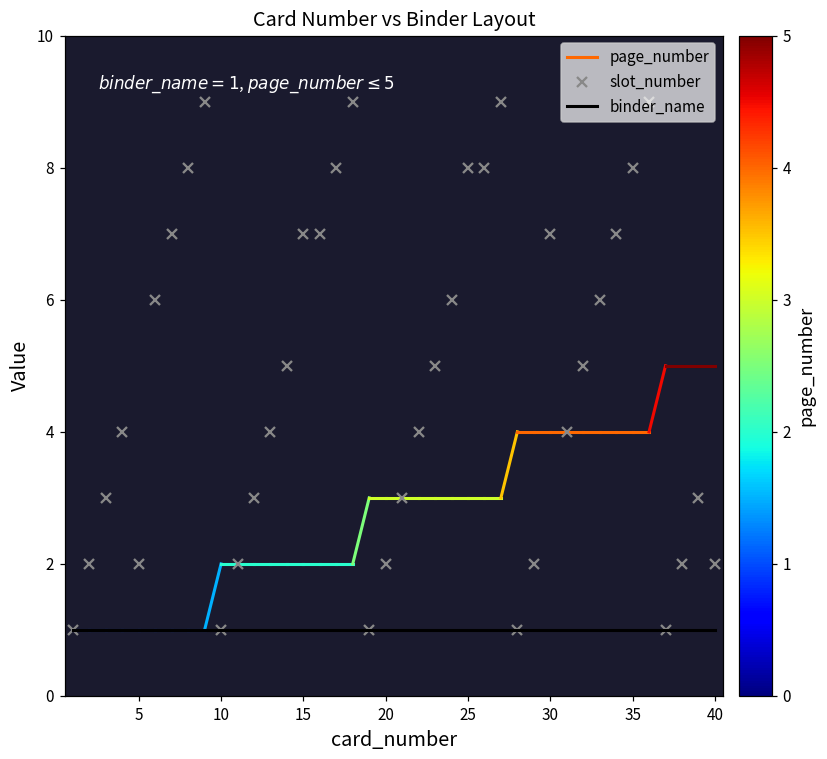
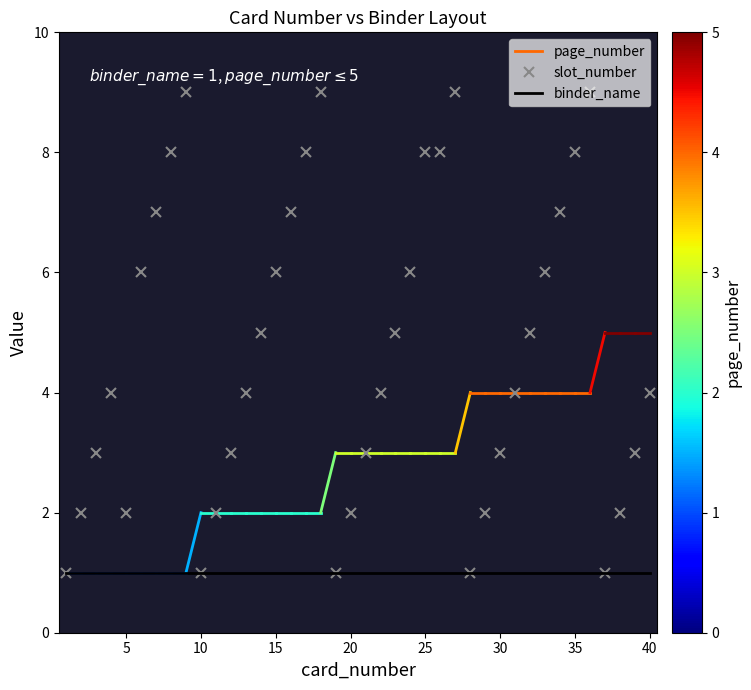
slot_number, 15: 7 -> 6
slot_number, 30: 7 -> 3
slot_number, 40: 2 -> 4
